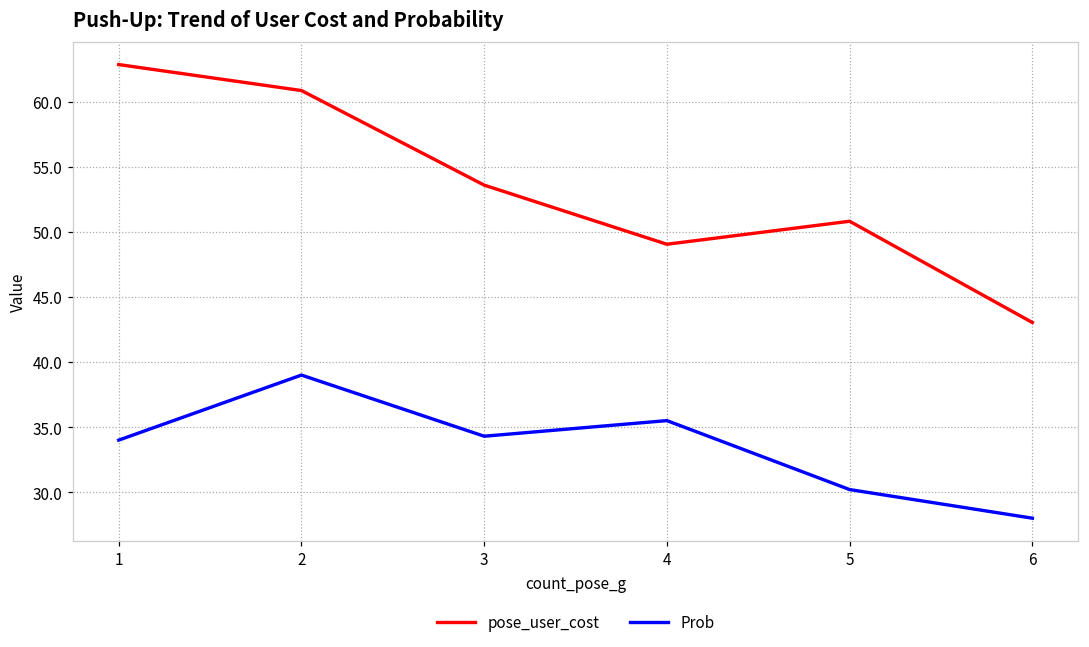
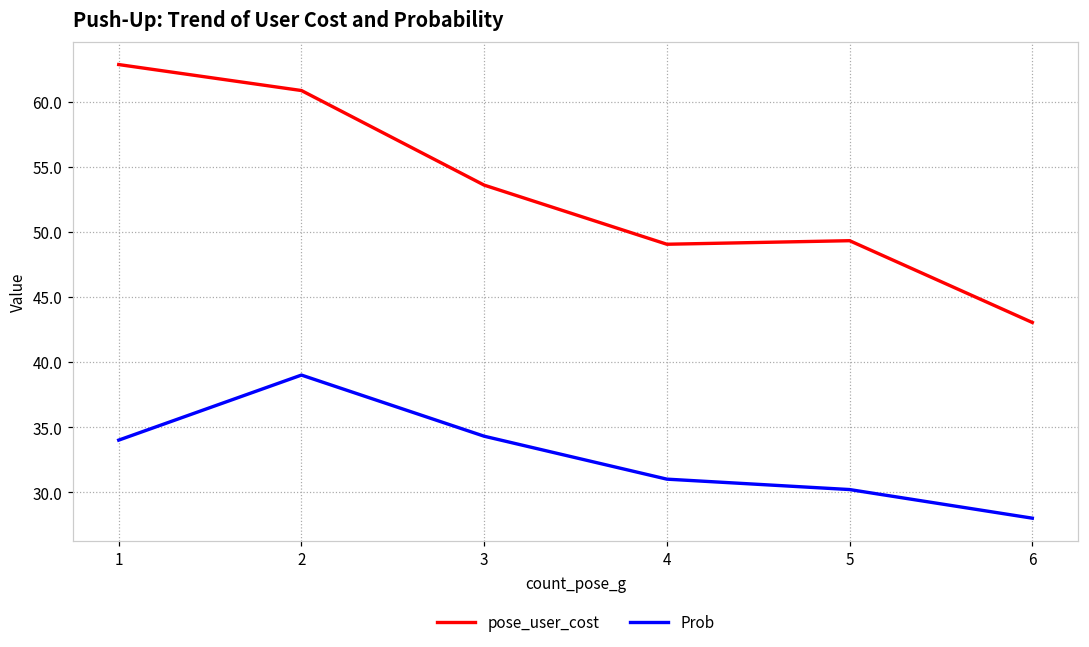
Prob, 4: 35.5 -> 31.0
pose_user_cost, 5: 50.8 -> 49.3
